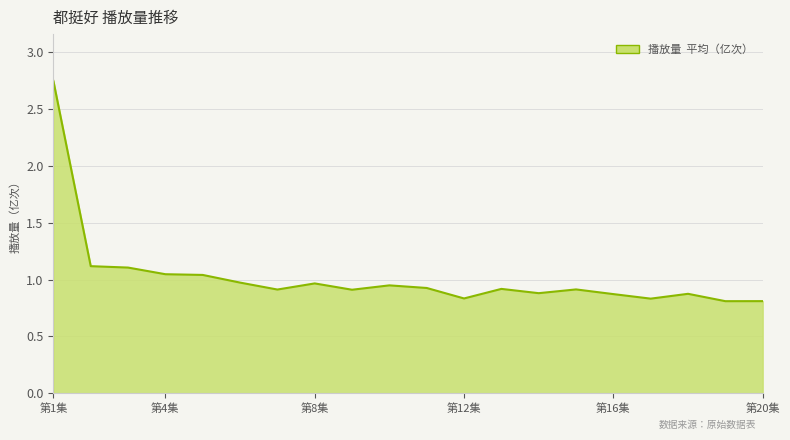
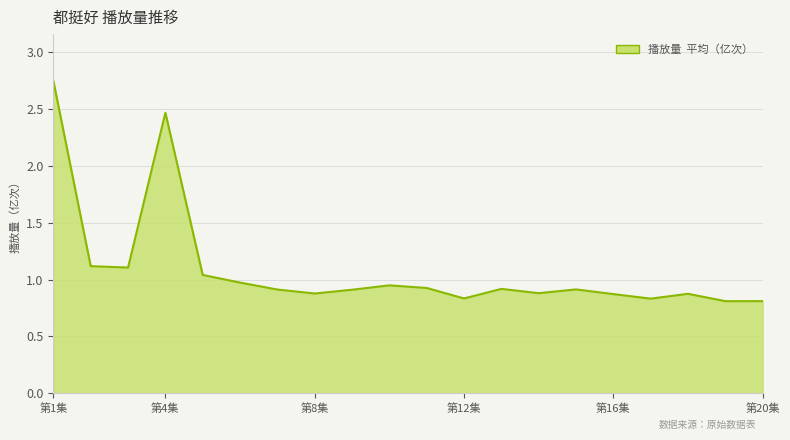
第4集: 1.05 -> 2.47
第8集: 0.97 -> 0.88
